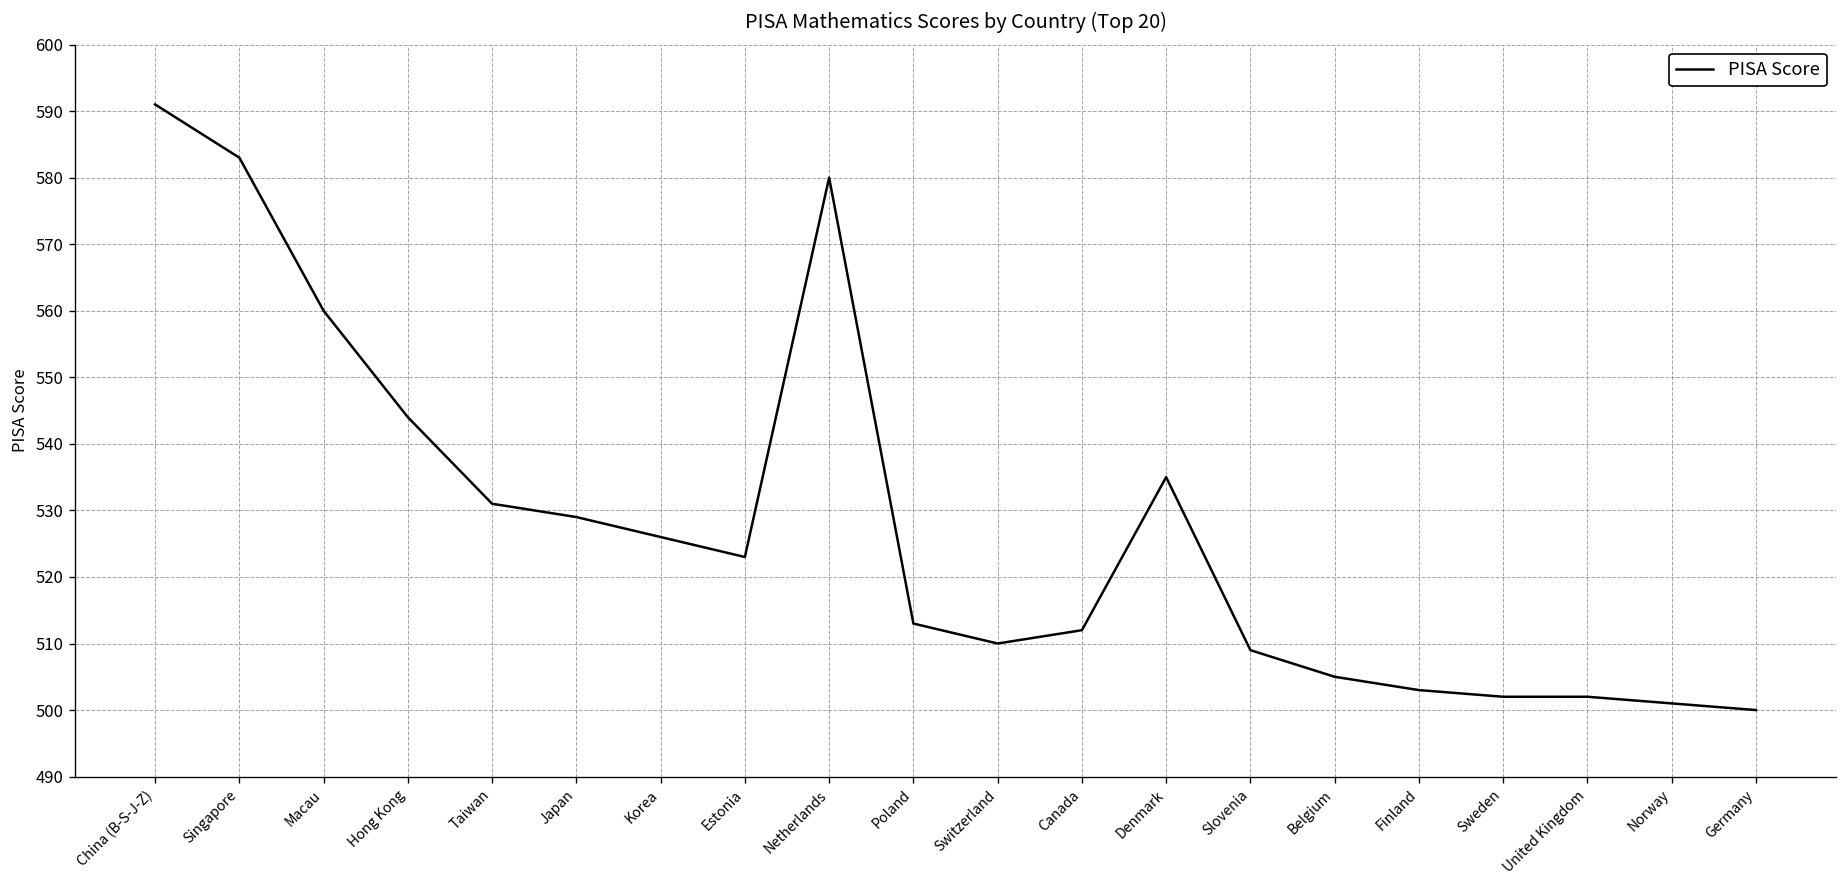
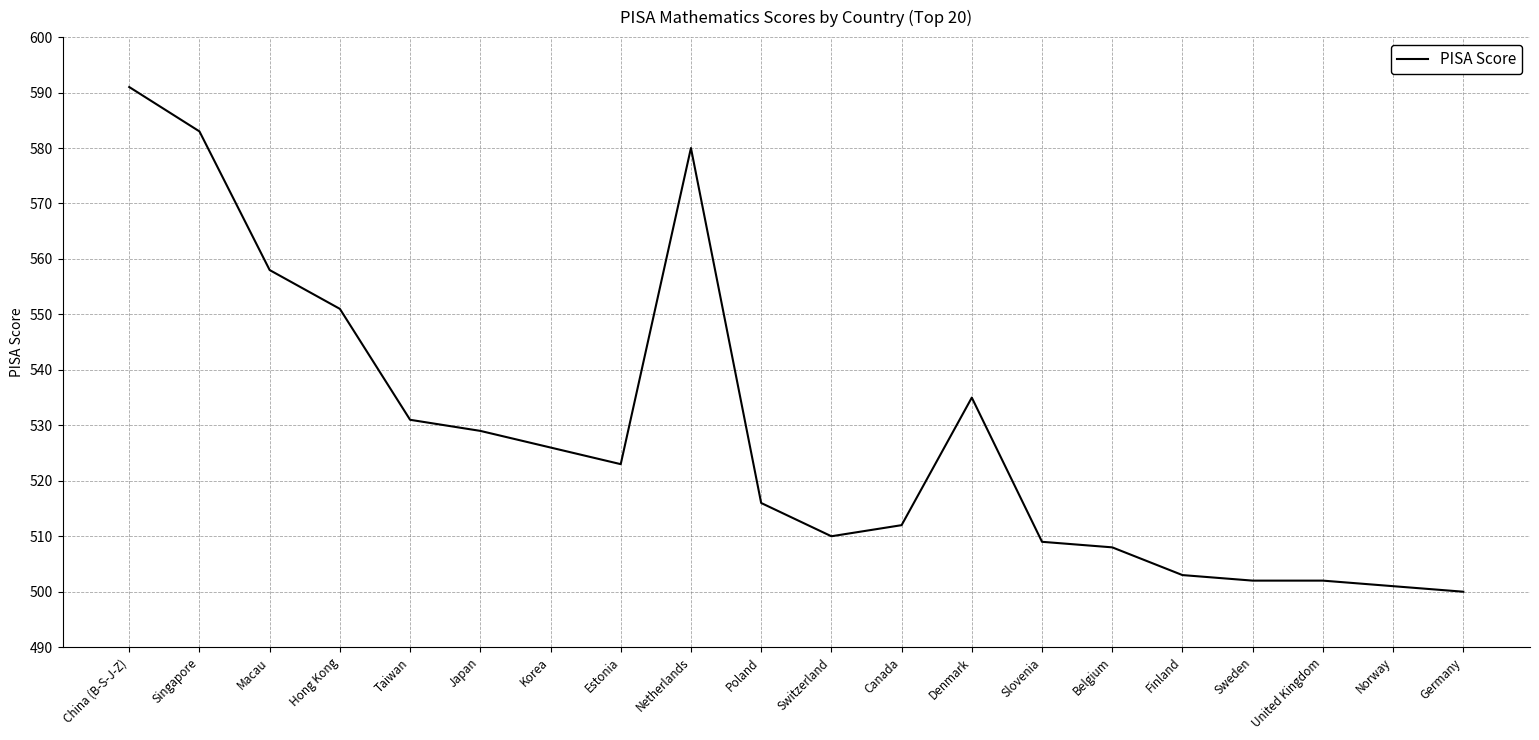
Macau: 560 -> 558
Hong Kong: 544 -> 551
Poland: 513 -> 516
Belgium: 505 -> 508
